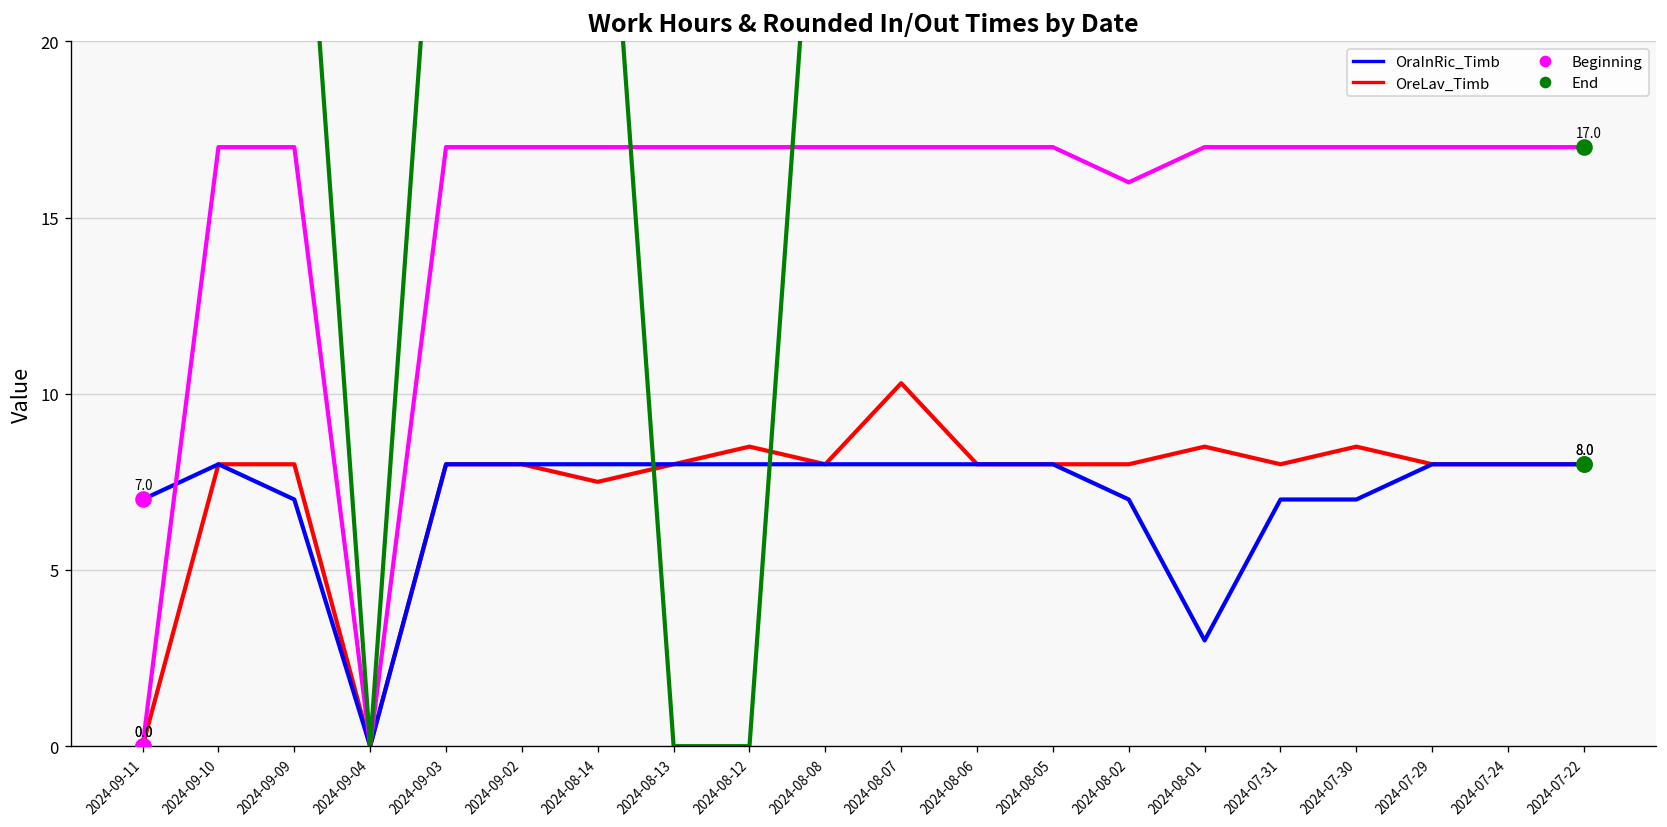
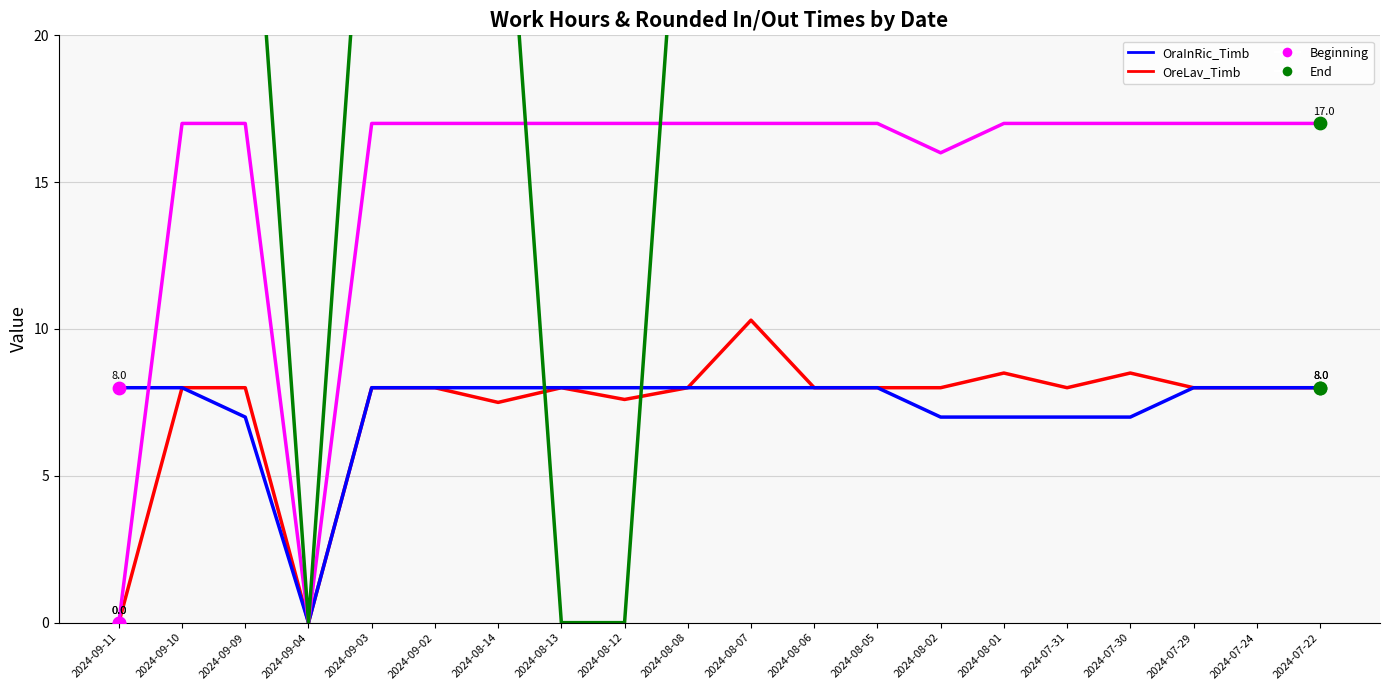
OraInRic_Timb, 2024-09-11: 7.0 -> 8.0
OreLav_Timb, 2024-08-12: 8.5 -> 7.6
OraInRic_Timb, 2024-08-01: 3 -> 7
